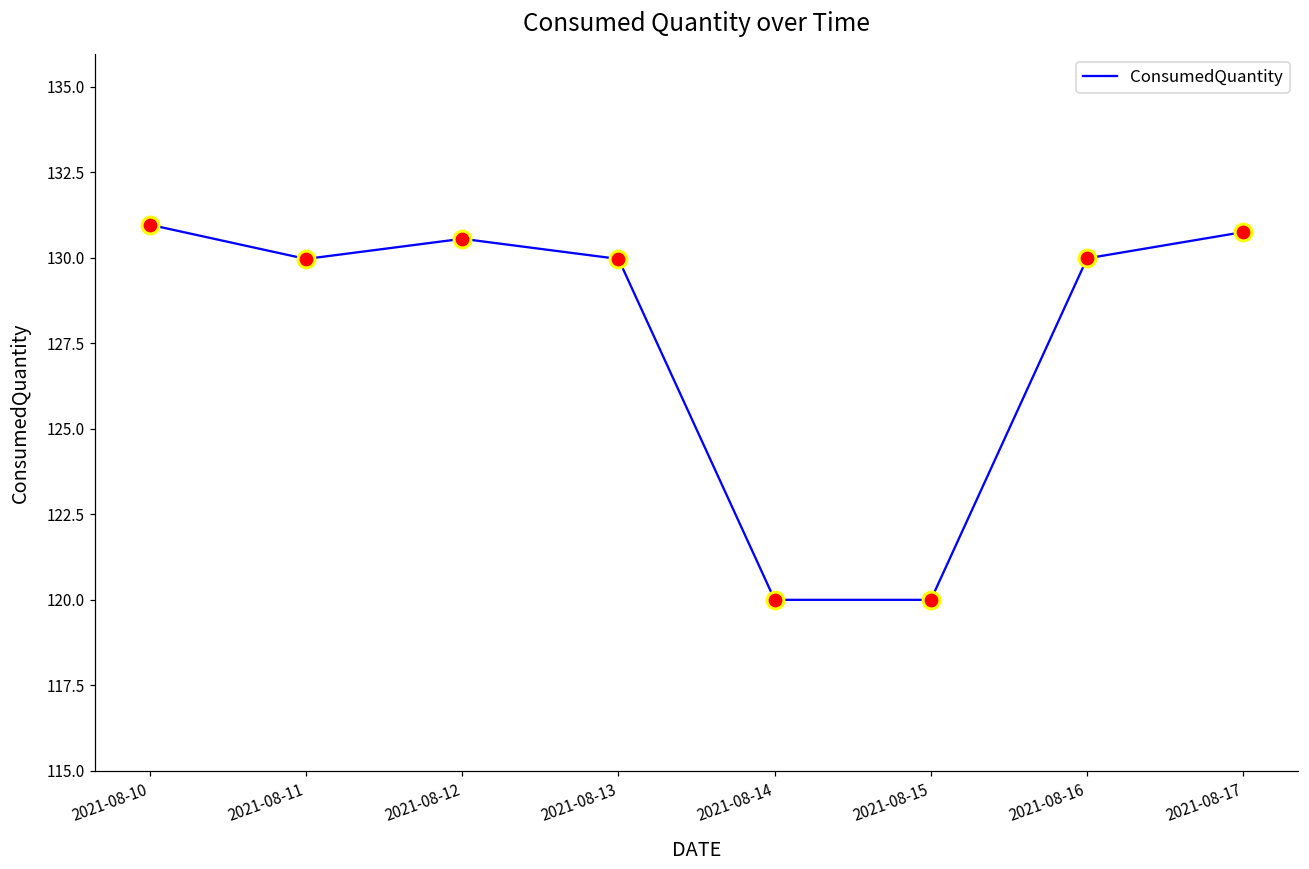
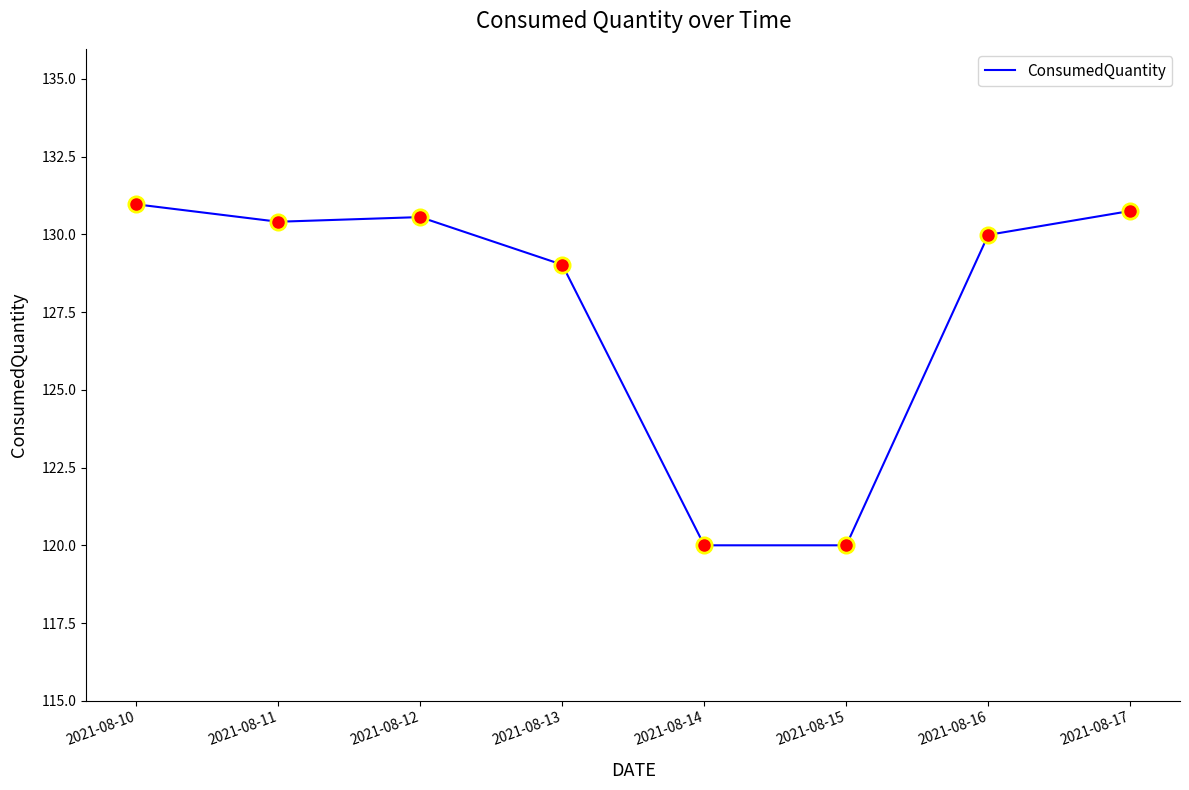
2021-08-11: 130.0 -> 130.4
2021-08-13: 130.0 -> 129.0
